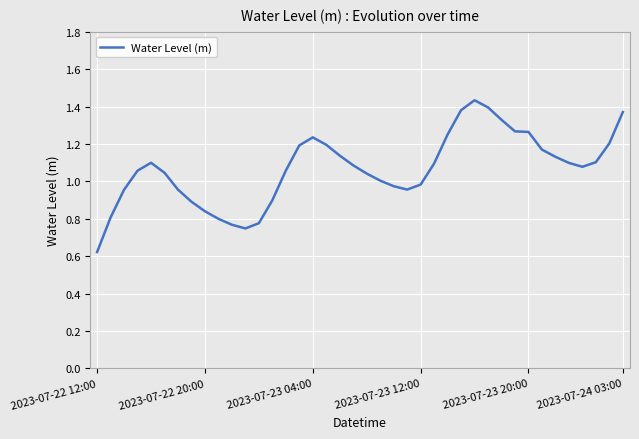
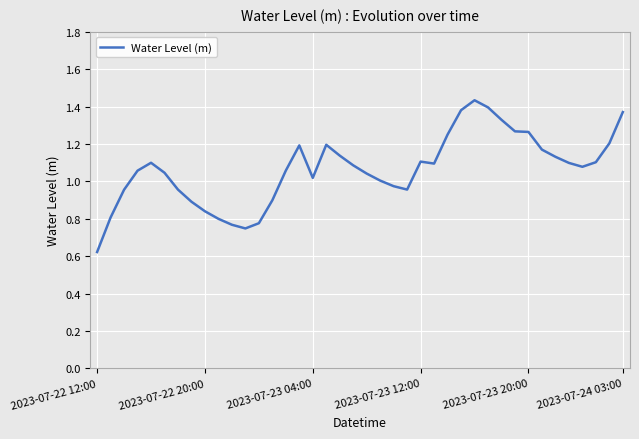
2023-07-23 04:00: 1.23 -> 1.02
2023-07-23 12:00: 0.98 -> 1.11
